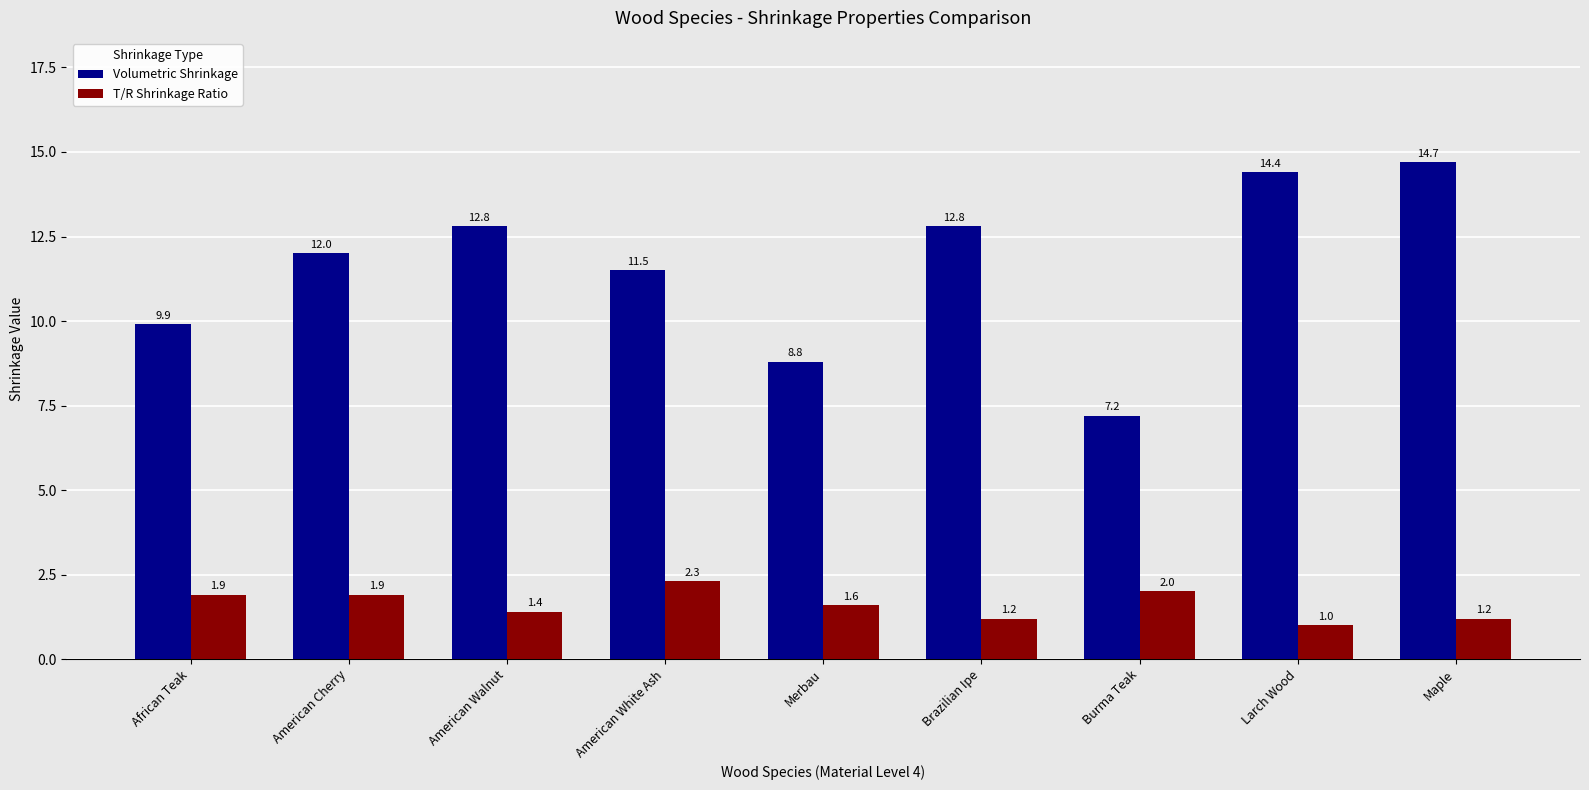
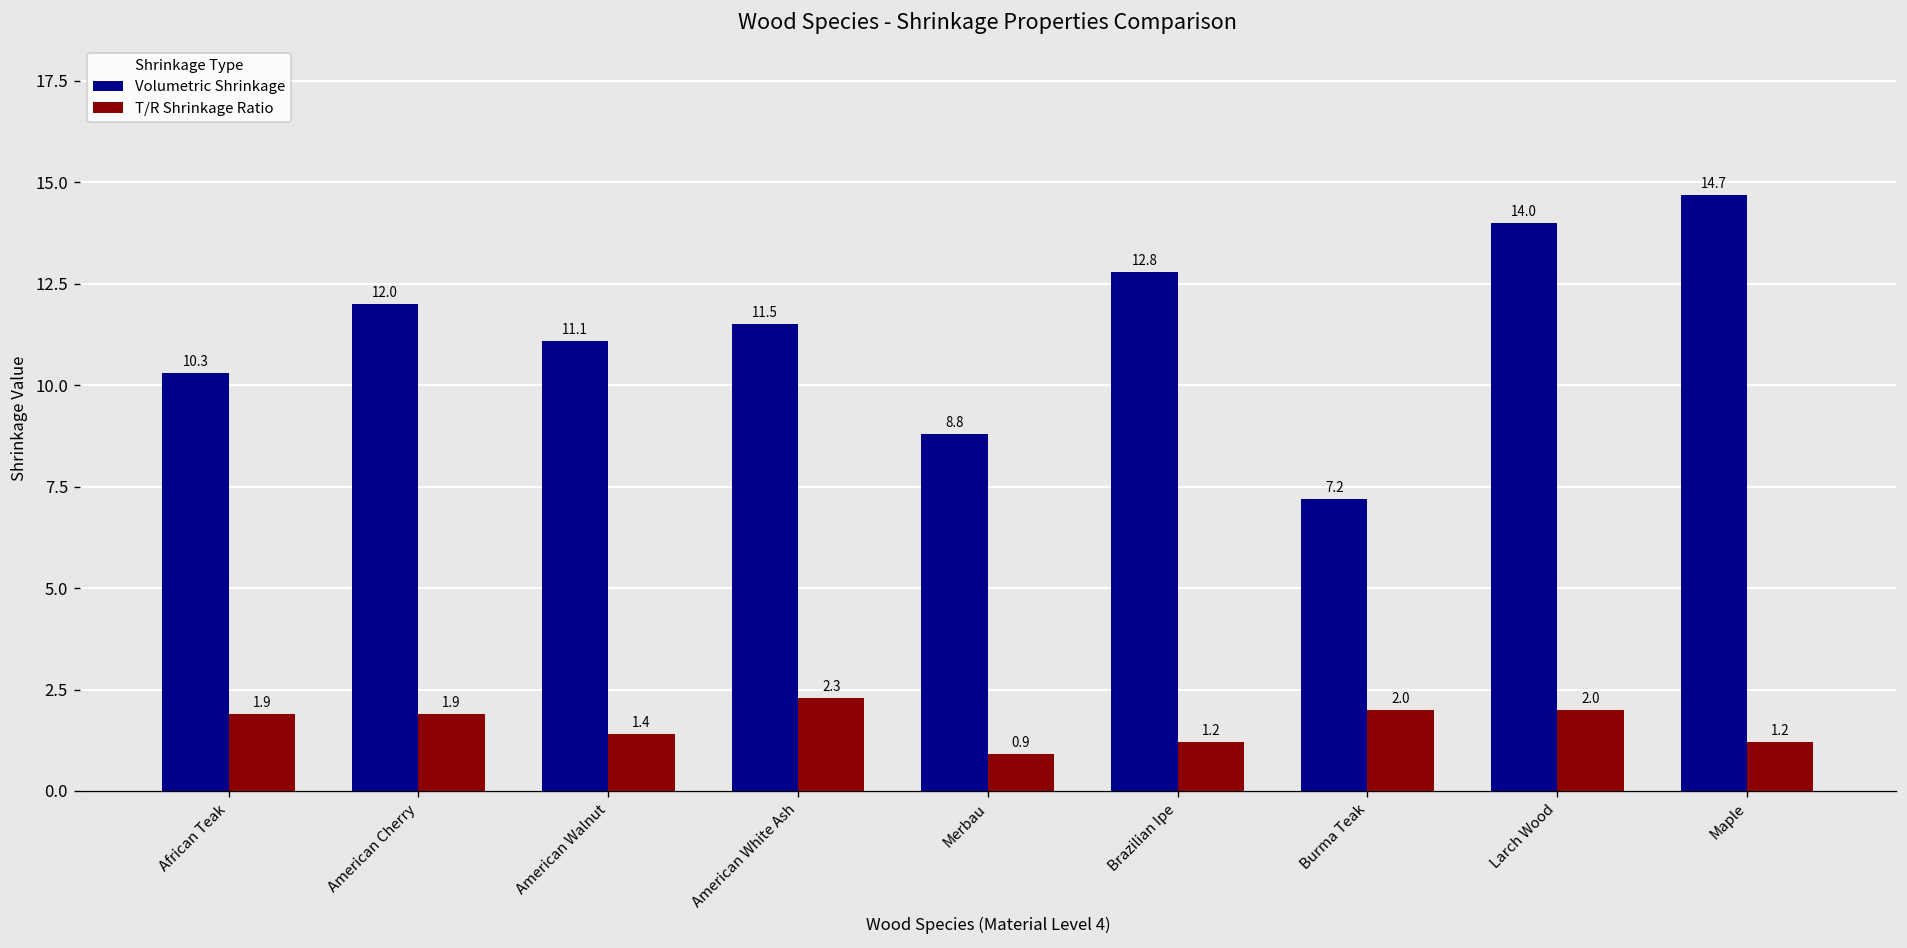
Volumetric Shrinkage, African Teak: 9.9 -> 10.3
Volumetric Shrinkage, American Walnut: 12.8 -> 11.1
T/R Shrinkage Ratio, Merbau: 1.6 -> 0.9
Volumetric Shrinkage, Larch Wood: 14.4 -> 14.0
T/R Shrinkage Ratio, Larch Wood: 1.0 -> 2.0
